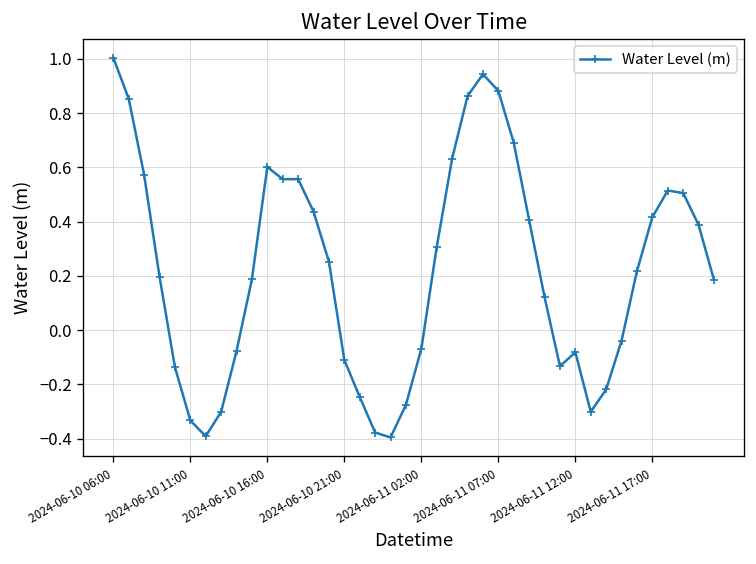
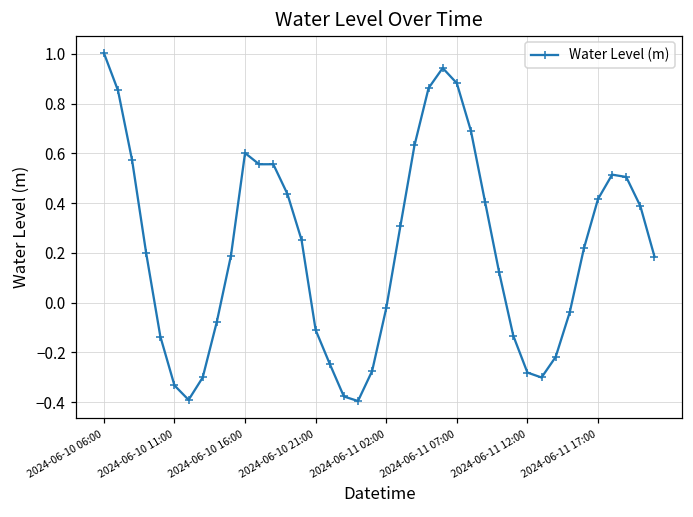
2024-06-11 02:00: -0.07 -> -0.02
2024-06-11 12:00: -0.08 -> -0.28
